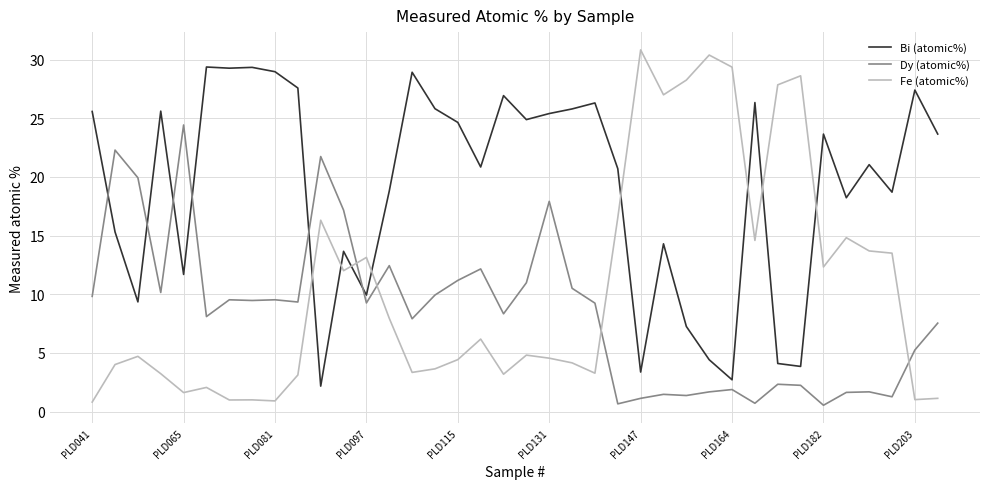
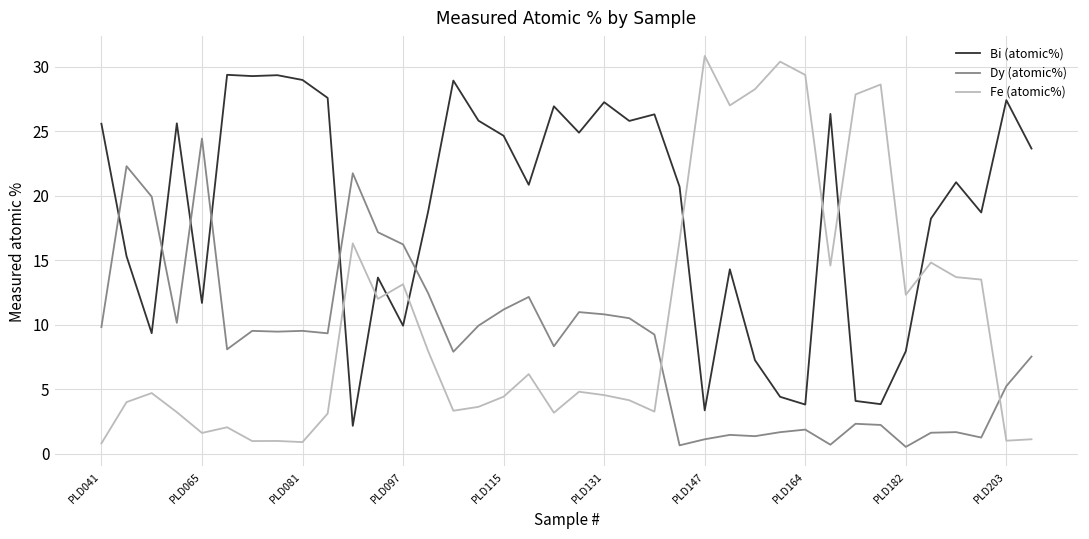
Dy (atomic%), PLD097: 9.3 -> 16.2
Bi (atomic%), PLD131: 25.4 -> 27.2
Dy (atomic%), PLD131: 17.9 -> 10.8
Bi (atomic%), PLD164: 2.7 -> 3.8
Bi (atomic%), PLD182: 23.7 -> 8.0
